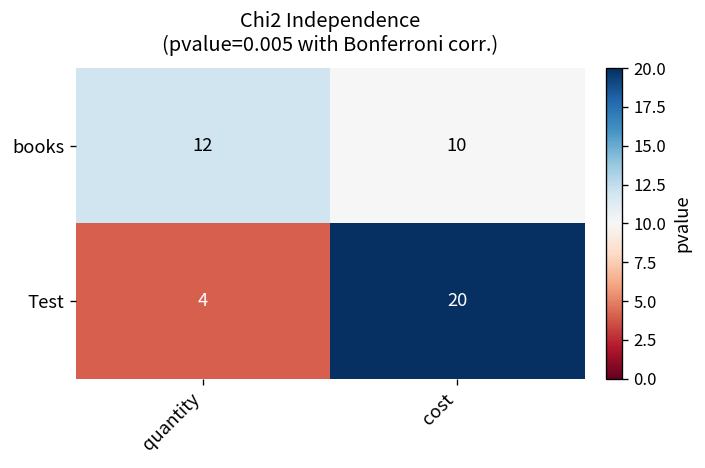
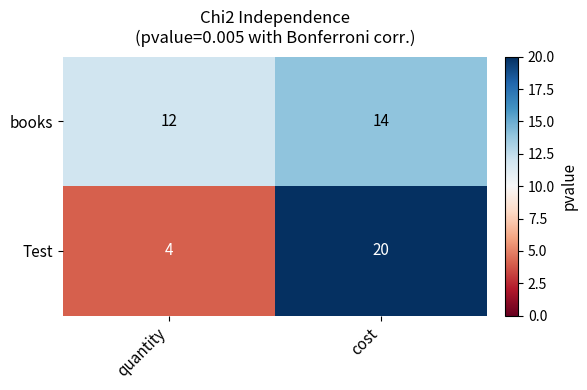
books, cost: 10 -> 14
